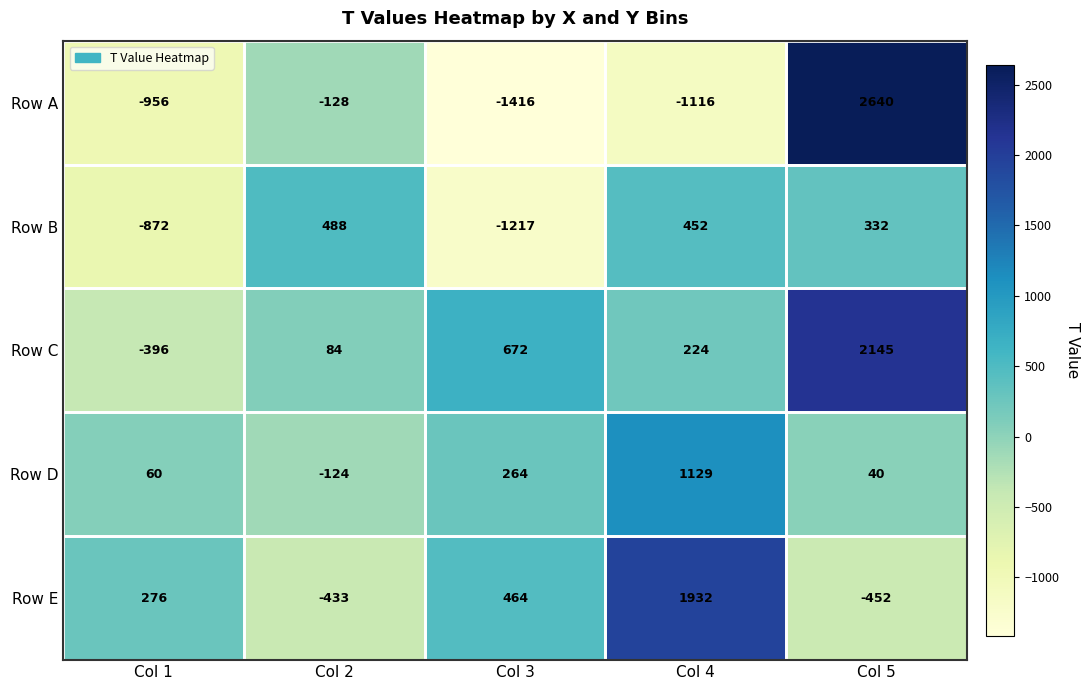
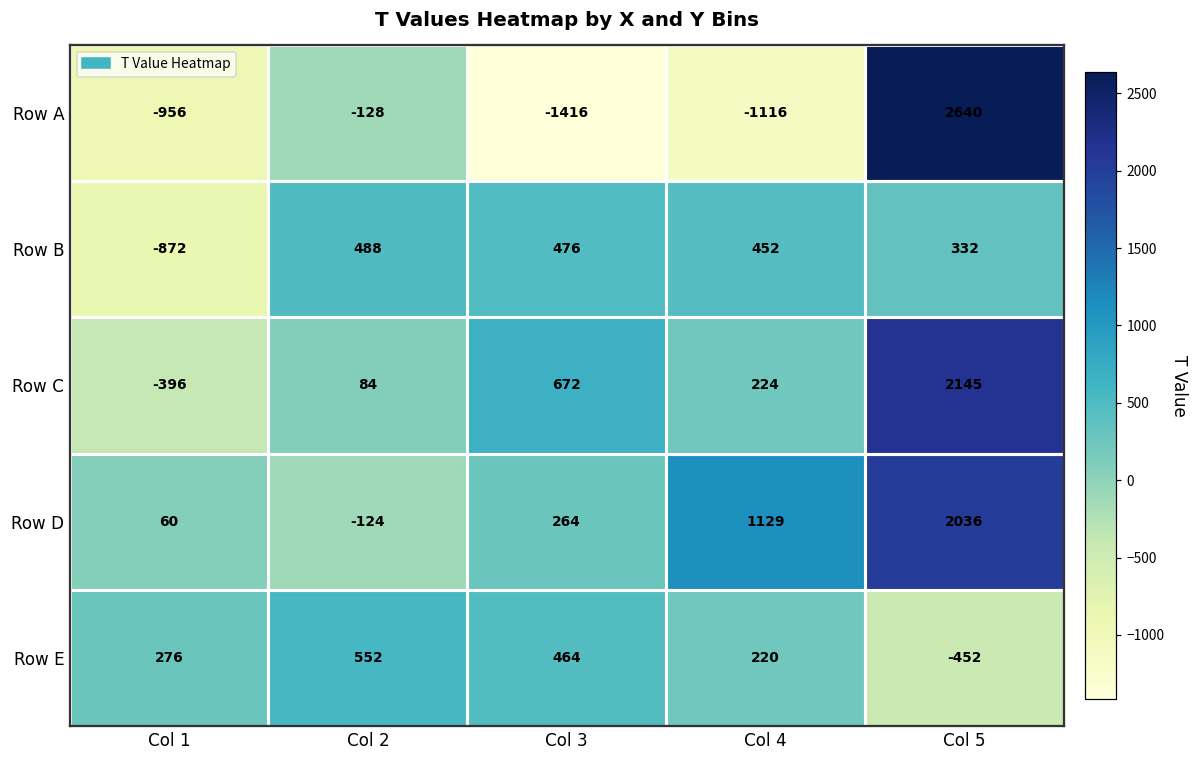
Row B, Col 3: -1217 -> 476
Row D, Col 5: 40 -> 2036
Row E, Col 2: -433 -> 552
Row E, Col 4: 1932 -> 220
